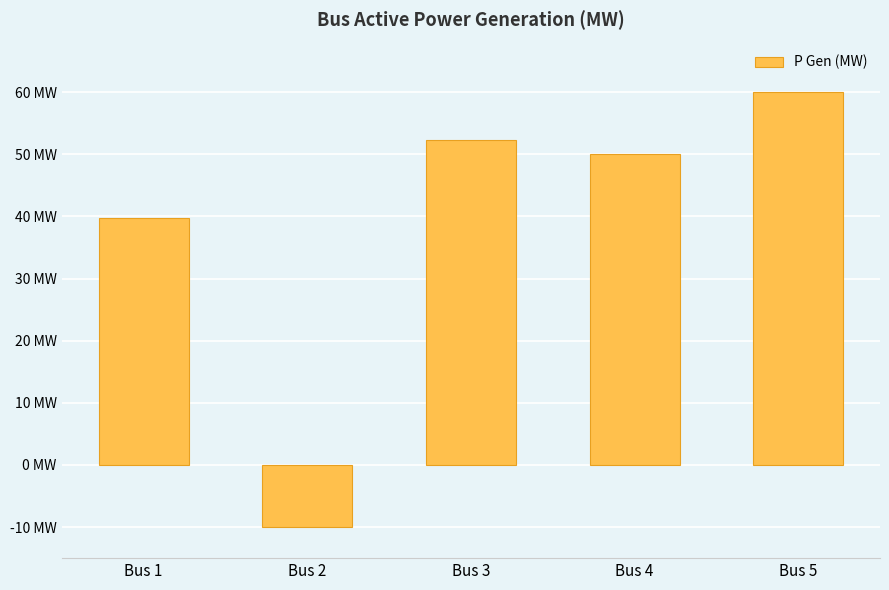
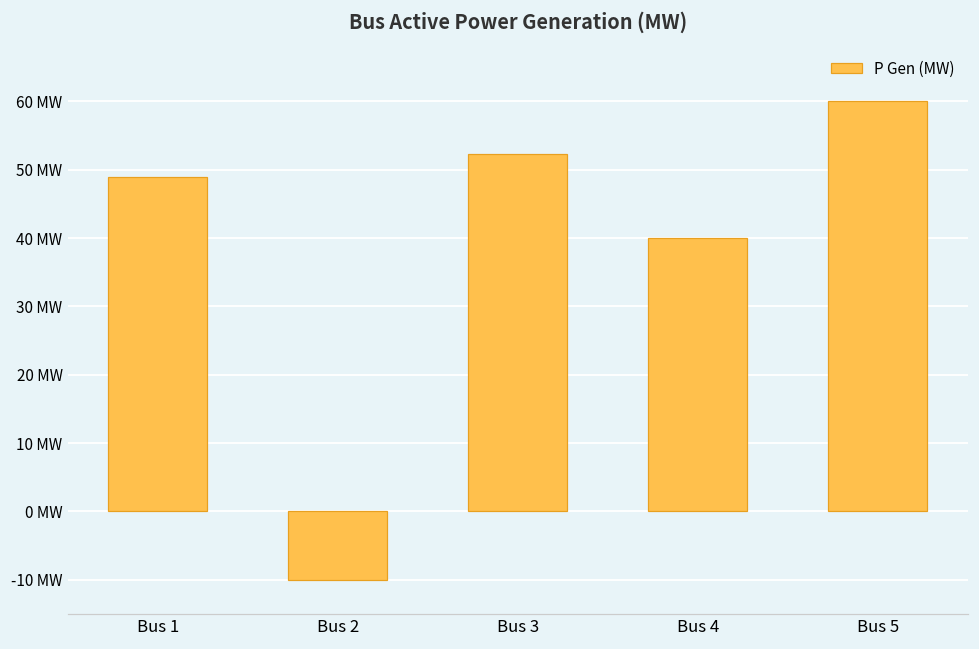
Bus 1: 40 MW -> 49 MW
Bus 4: 50 MW -> 40 MW
